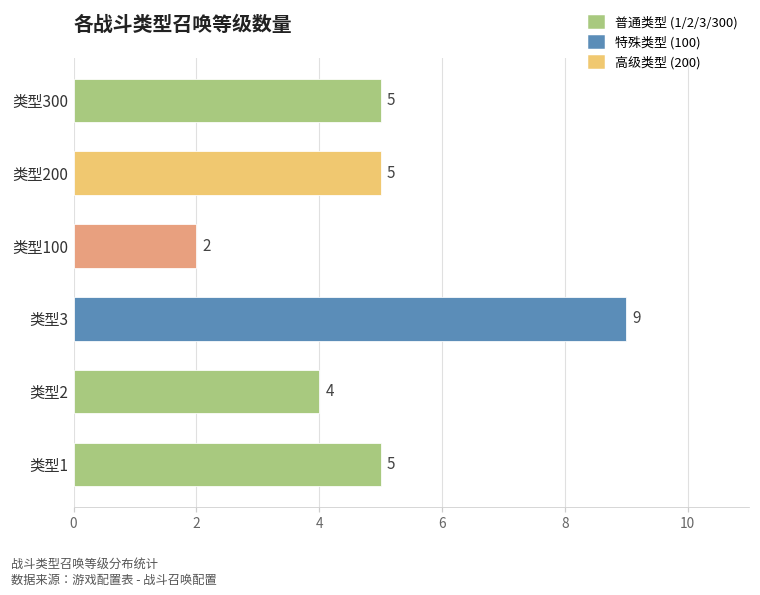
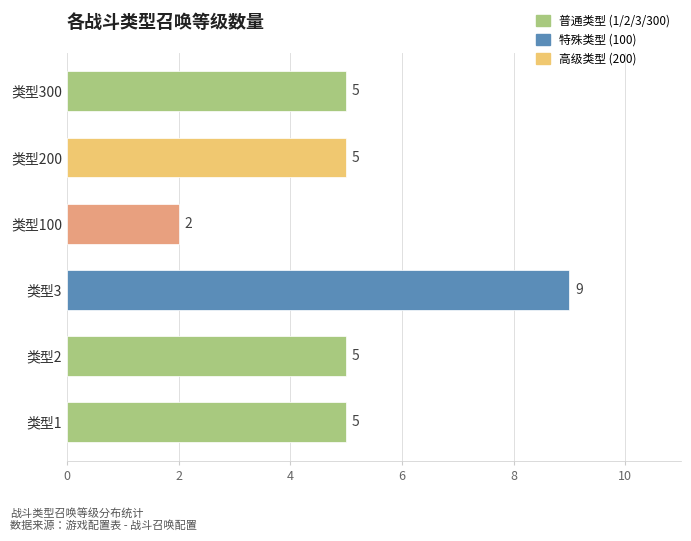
类型2: 4 -> 5
